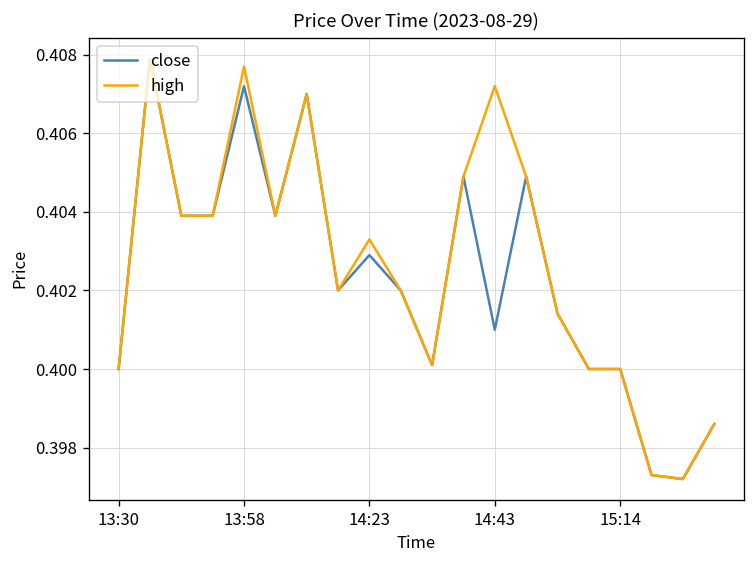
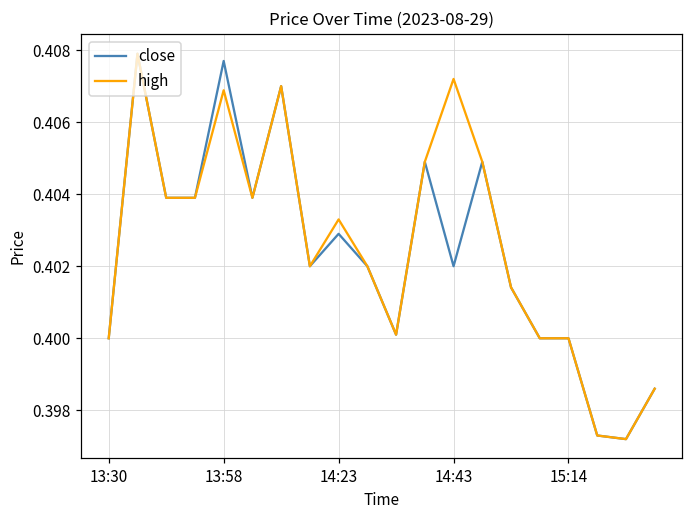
close, 13:58: 0.4072 -> 0.4077
high, 13:58: 0.4077 -> 0.4069
close, 14:43: 0.401 -> 0.402
